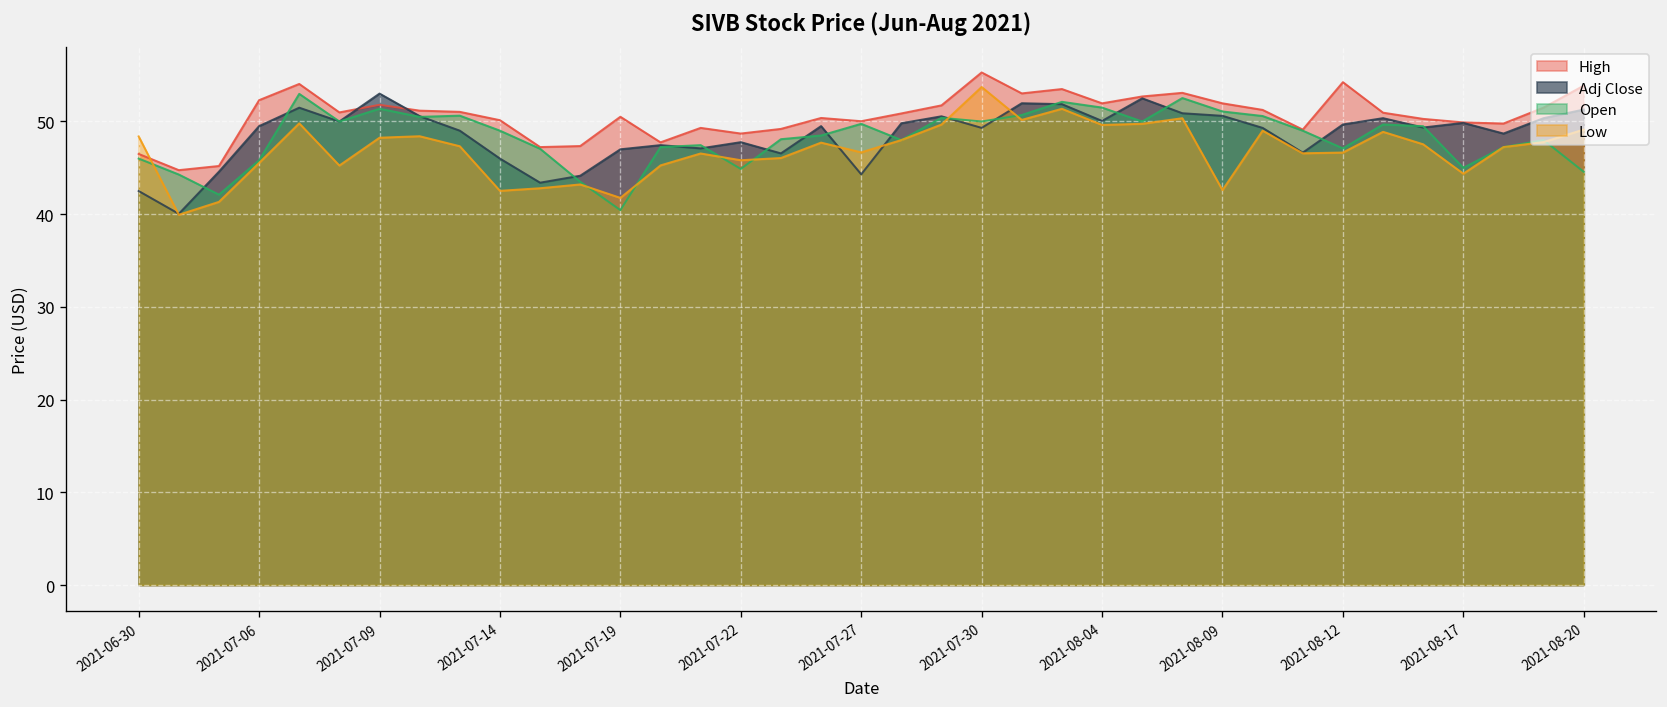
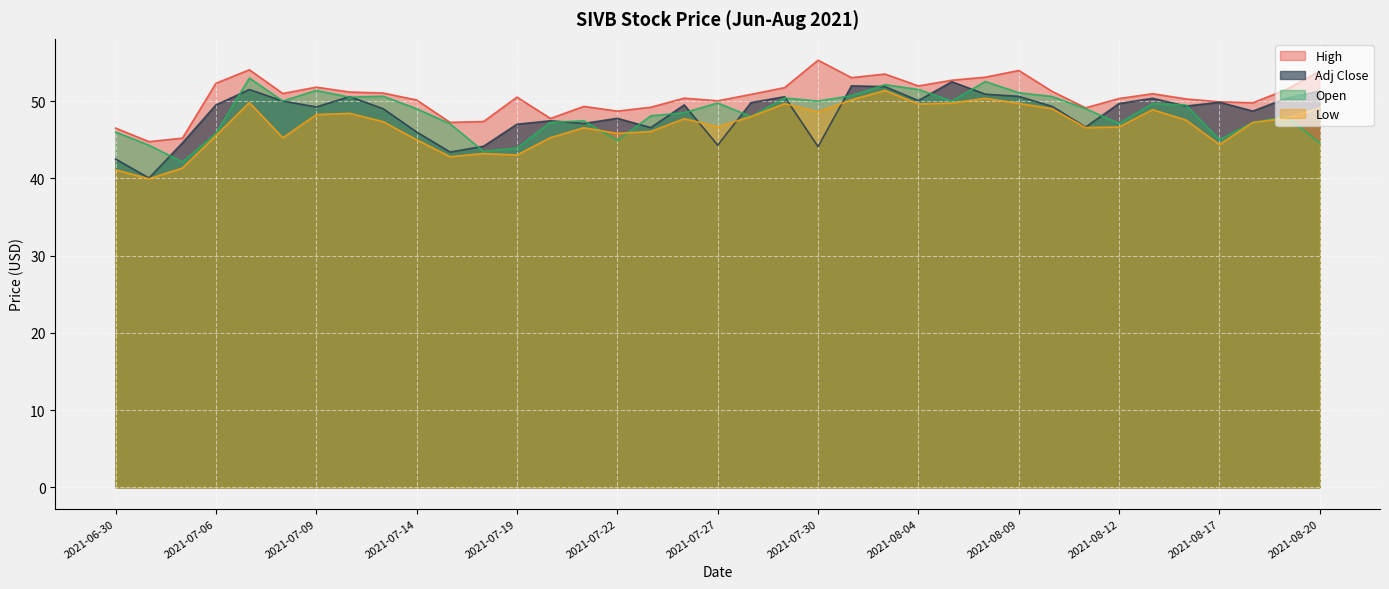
Low, 2021-06-30: 48 -> 41
Adj Close, 2021-07-09: 53 -> 49
Low, 2021-07-14: 43 -> 45
Open, 2021-07-19: 40 -> 44
Low, 2021-07-19: 42 -> 43
Adj Close, 2021-07-30: 49 -> 44
Low, 2021-07-30: 54 -> 49
High, 2021-08-09: 52 -> 54
Low, 2021-08-09: 43 -> 50
High, 2021-08-12: 54 -> 50
